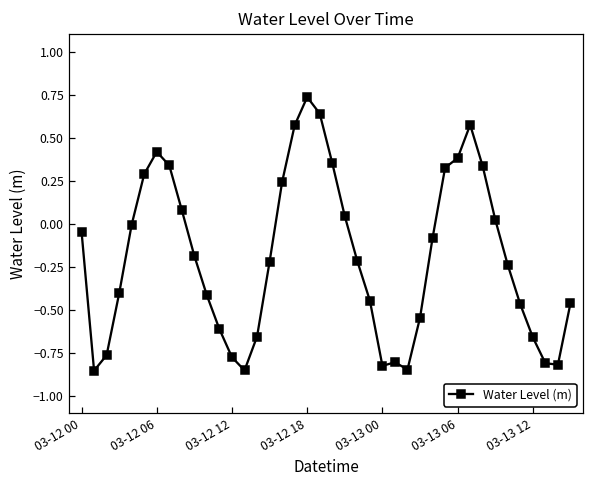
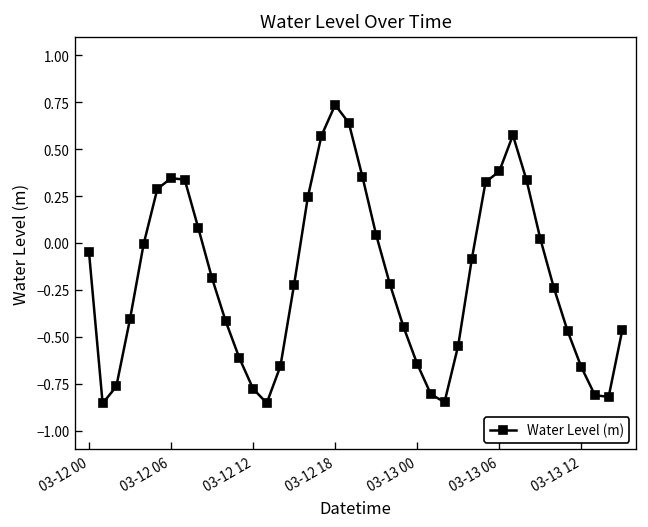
03-12 06: 0.42 -> 0.34
03-13 00: -0.83 -> -0.64
